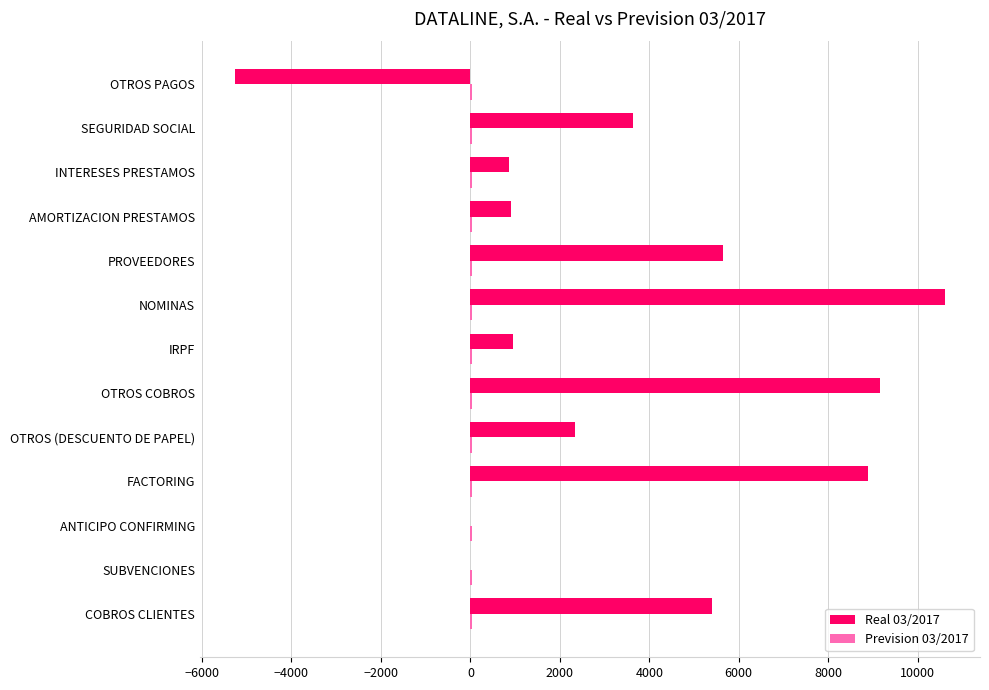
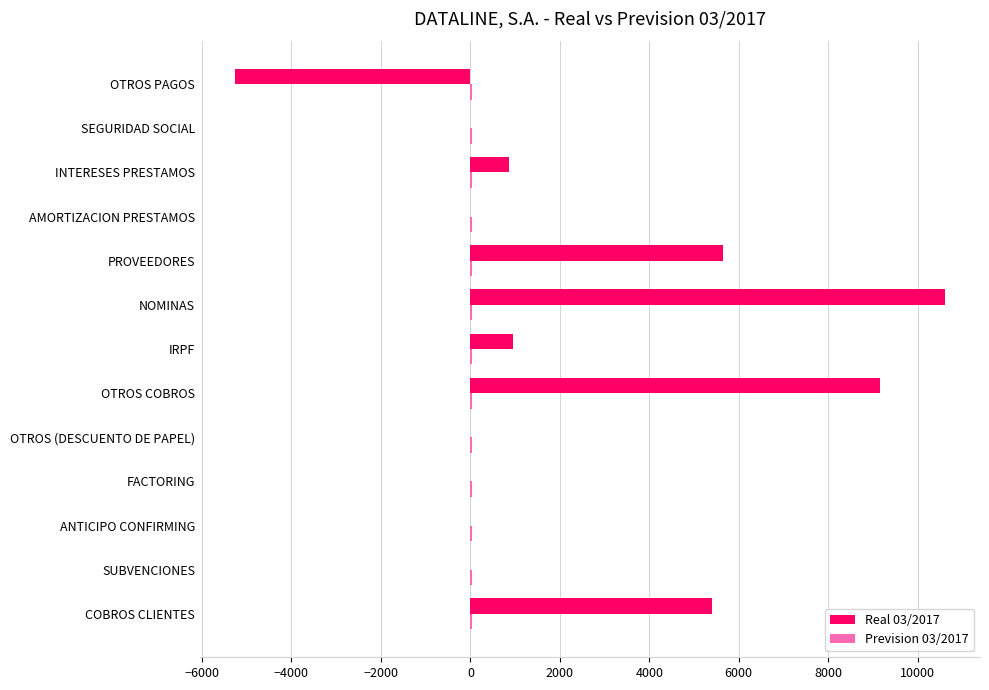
Real 03/2017, SEGURIDAD SOCIAL: 3600 -> 0
Real 03/2017, AMORTIZACION PRESTAMOS: 900 -> 0
Real 03/2017, OTROS (DESCUENTO DE PAPEL): 2300 -> 0
Real 03/2017, FACTORING: 8900 -> 0
